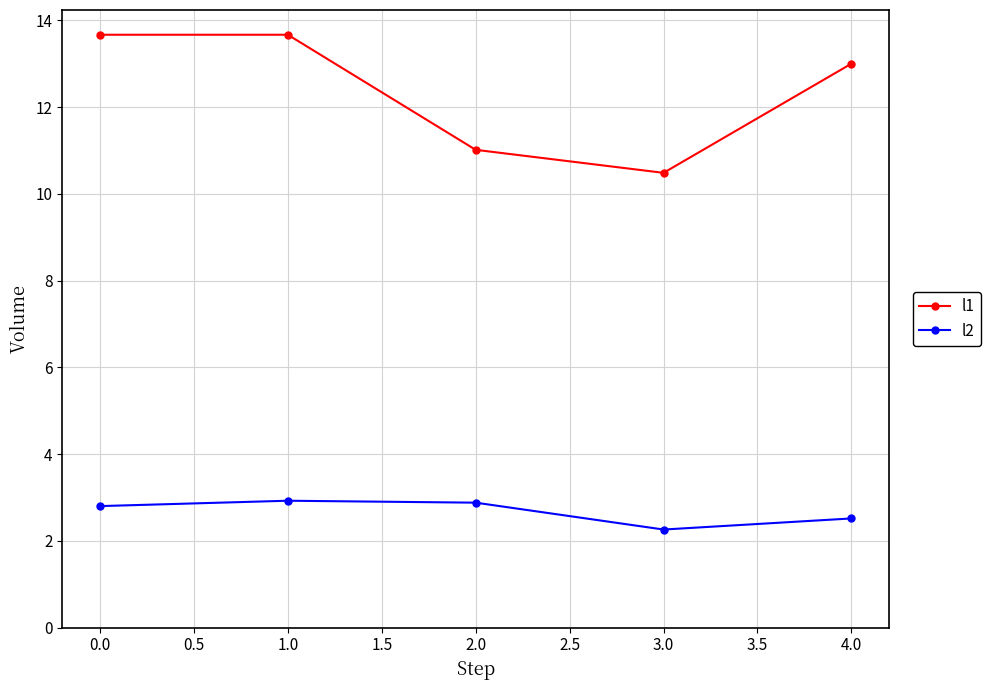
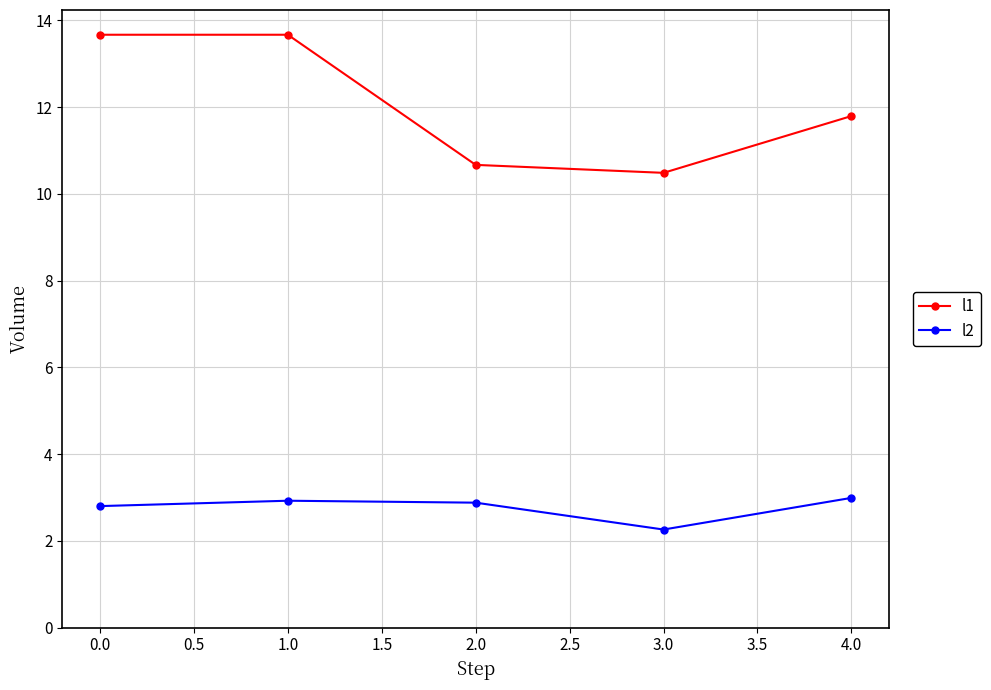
l1, 2.0: 11.0 -> 10.7
l1, 4.0: 13.0 -> 11.8
l2, 4.0: 2.5 -> 3.0
